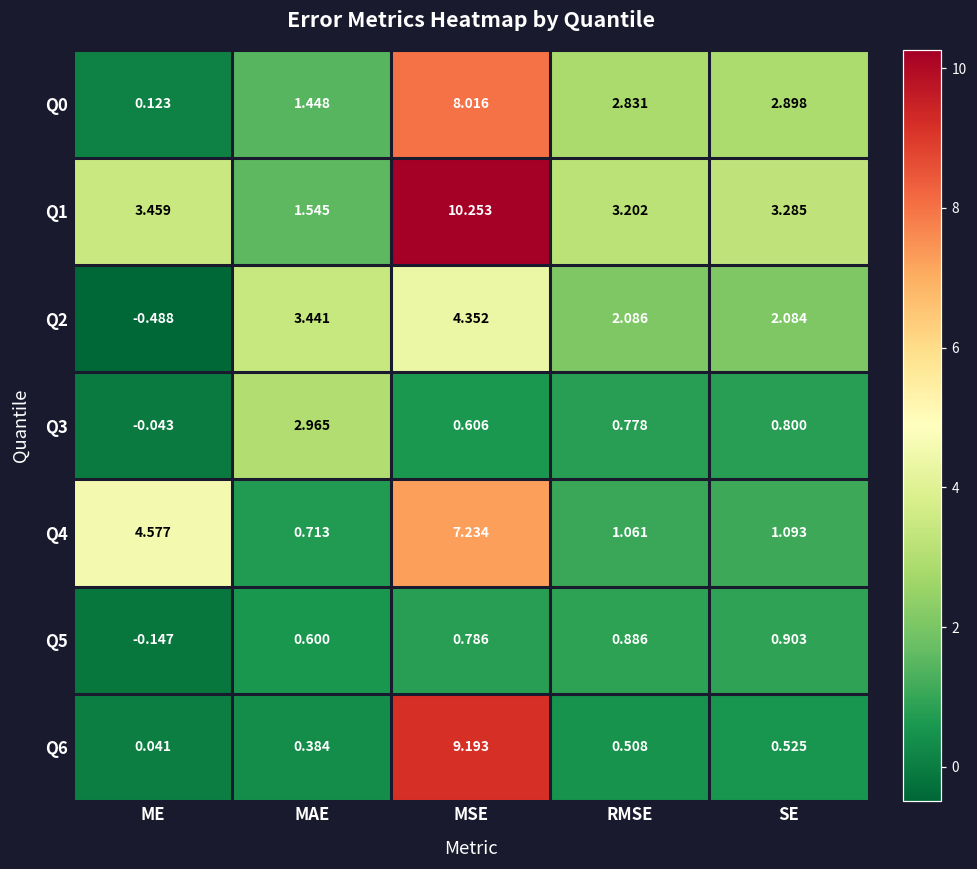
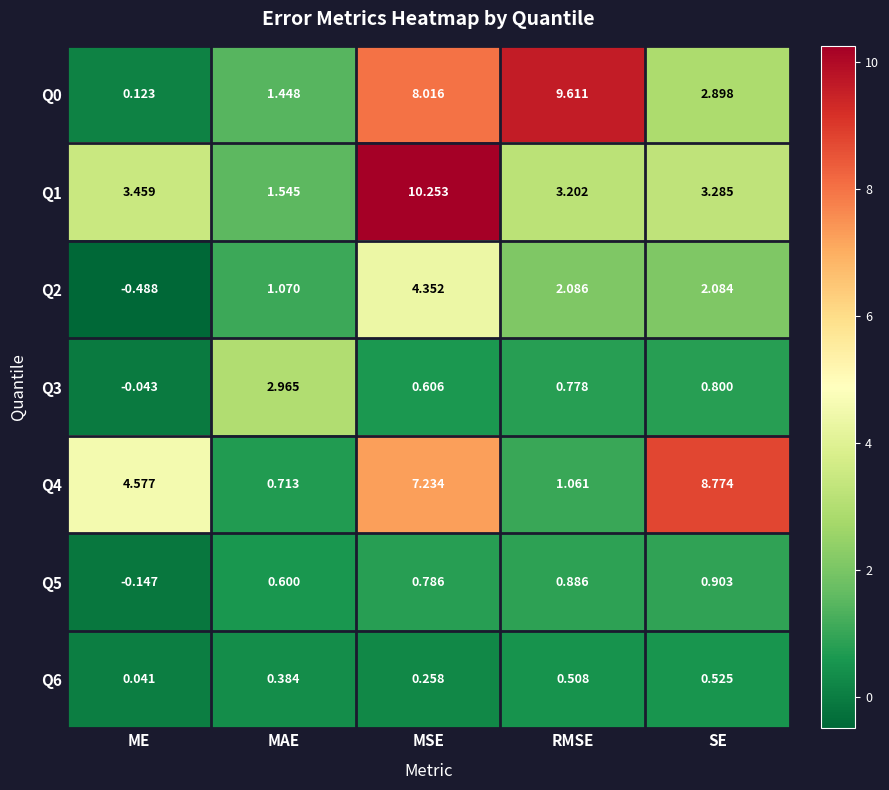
Q0, RMSE: 2.831 -> 9.611
Q2, MAE: 3.441 -> 1.070
Q4, SE: 1.093 -> 8.774
Q6, MSE: 9.193 -> 0.258
